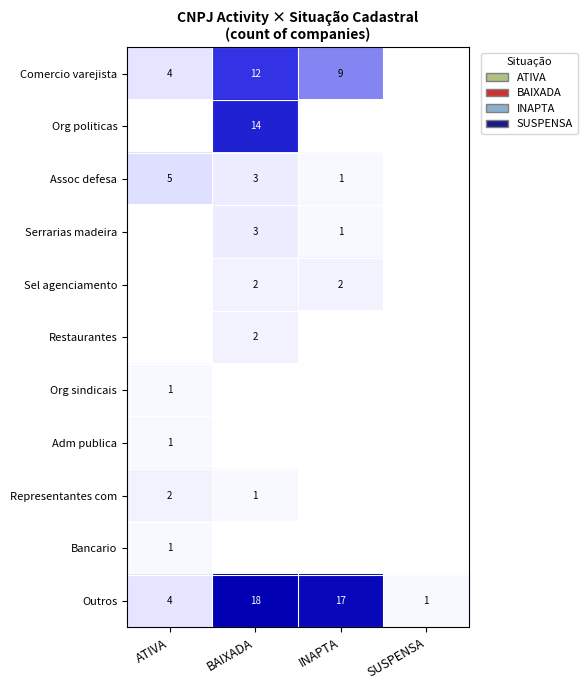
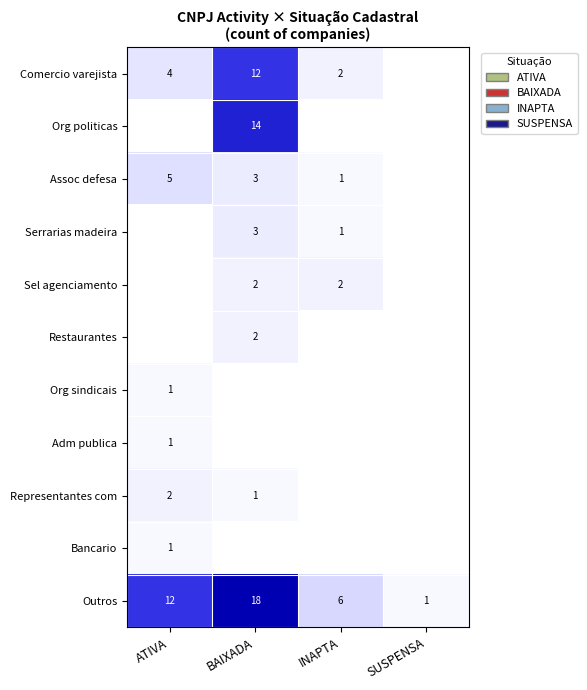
Comercio varejista, INAPTA: 9 -> 2
Outros, ATIVA: 4 -> 12
Outros, INAPTA: 17 -> 6
